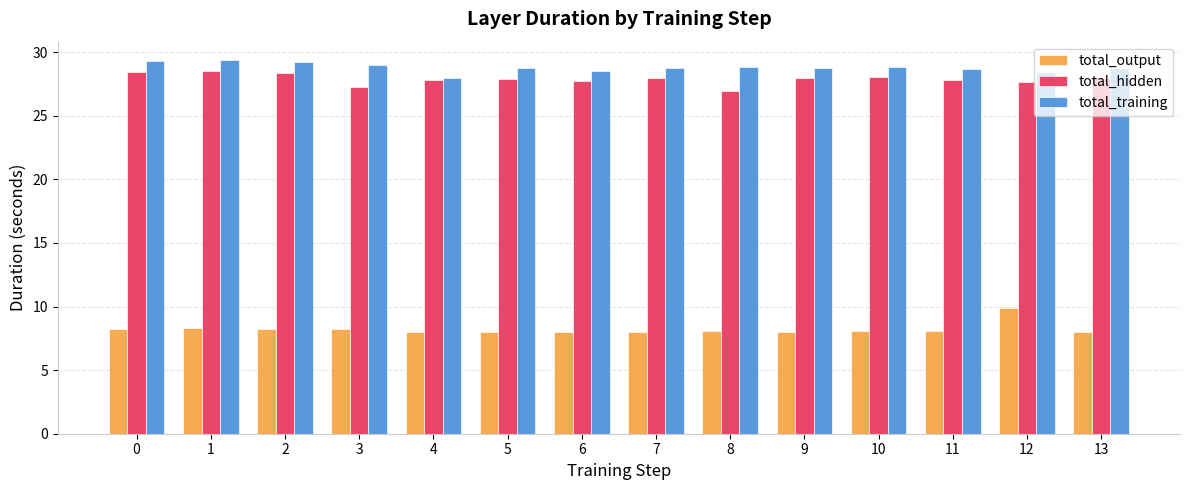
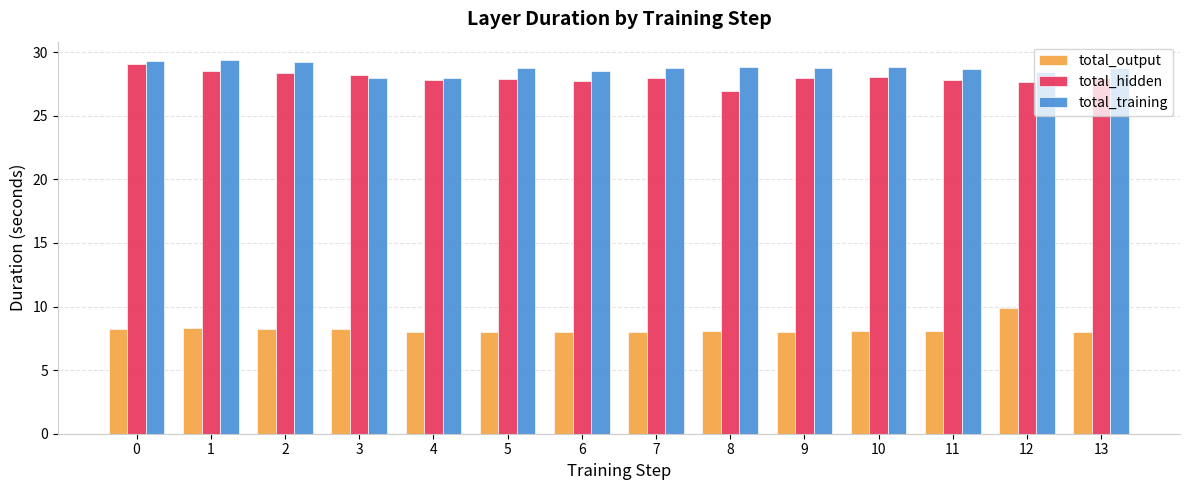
total_hidden, 0: 28.4 -> 29.1
total_hidden, 3: 27.3 -> 28.2
total_training, 3: 29.0 -> 28.0
